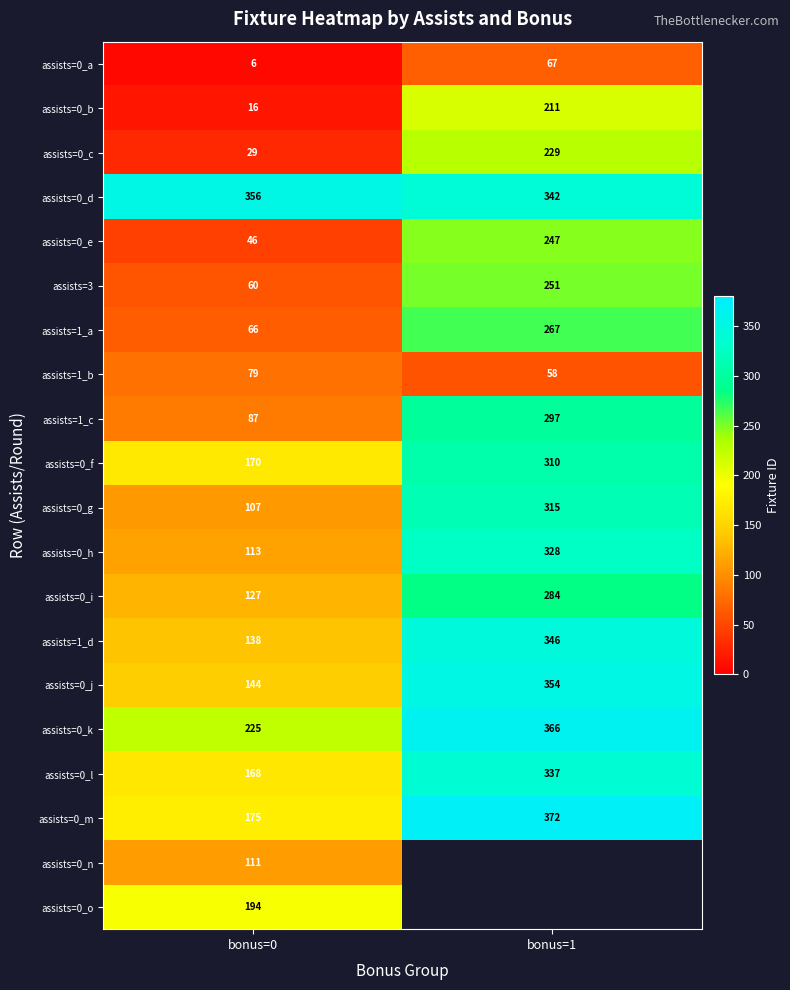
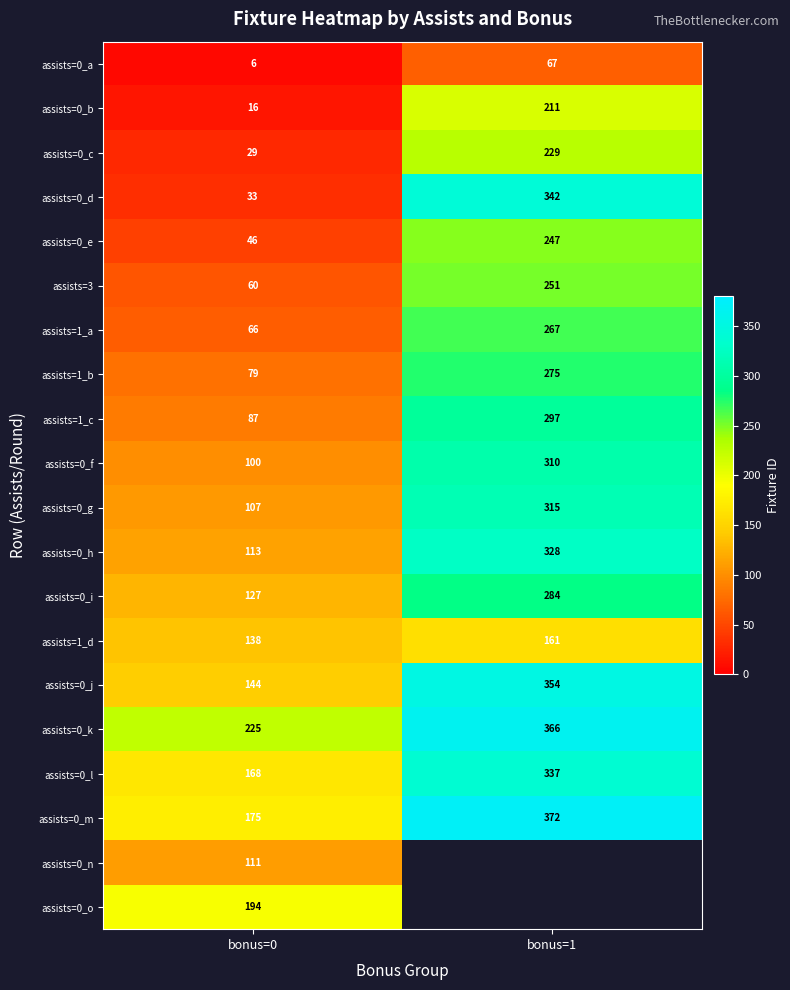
assists=0_d, bonus=0: 356 -> 33
assists=1_b, bonus=1: 58 -> 275
assists=0_f, bonus=0: 170 -> 100
assists=1_d, bonus=1: 346 -> 161
